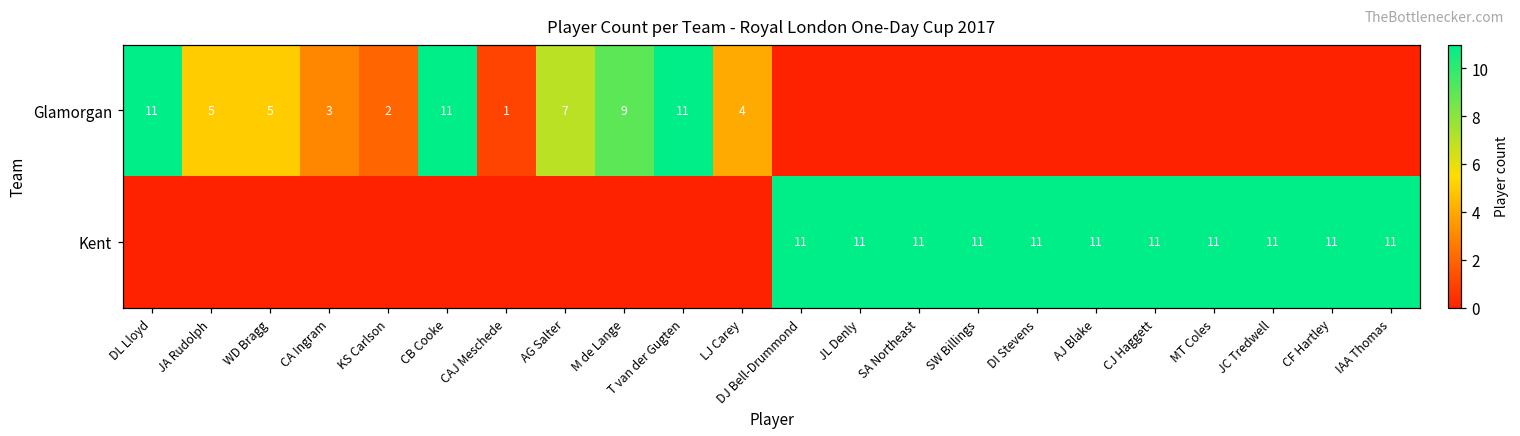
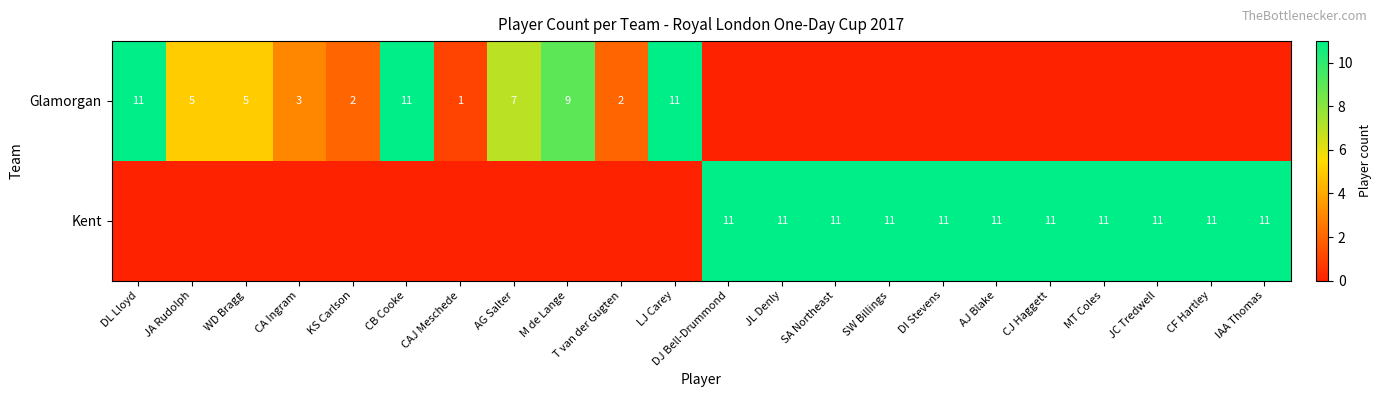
Glamorgan, T van der Gugten: 11 -> 2
Glamorgan, LJ Carey: 4 -> 11
